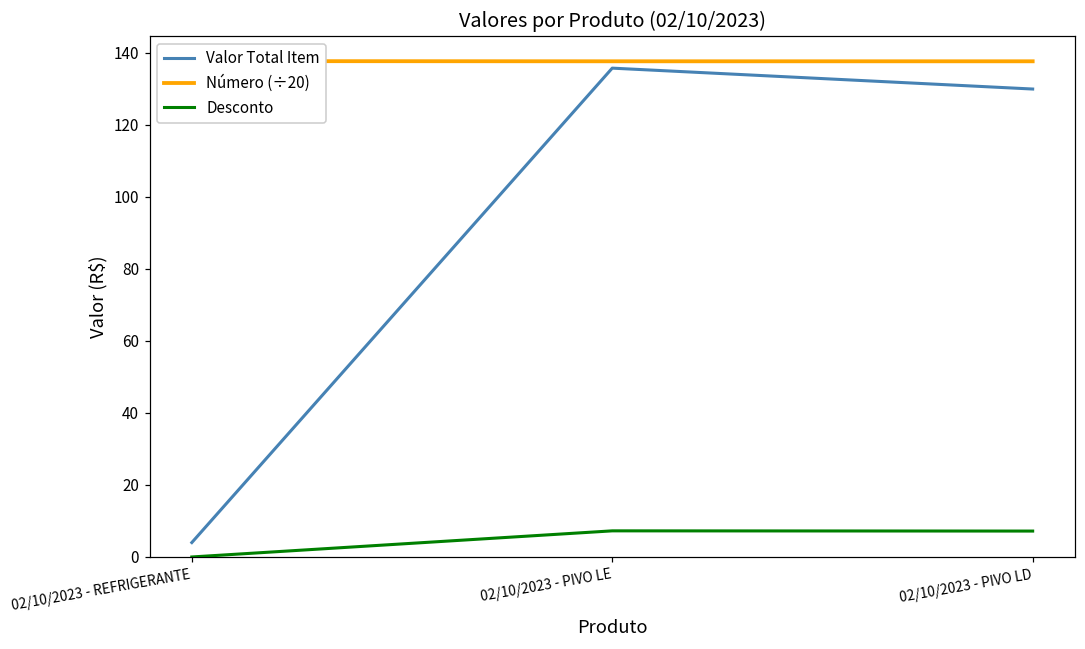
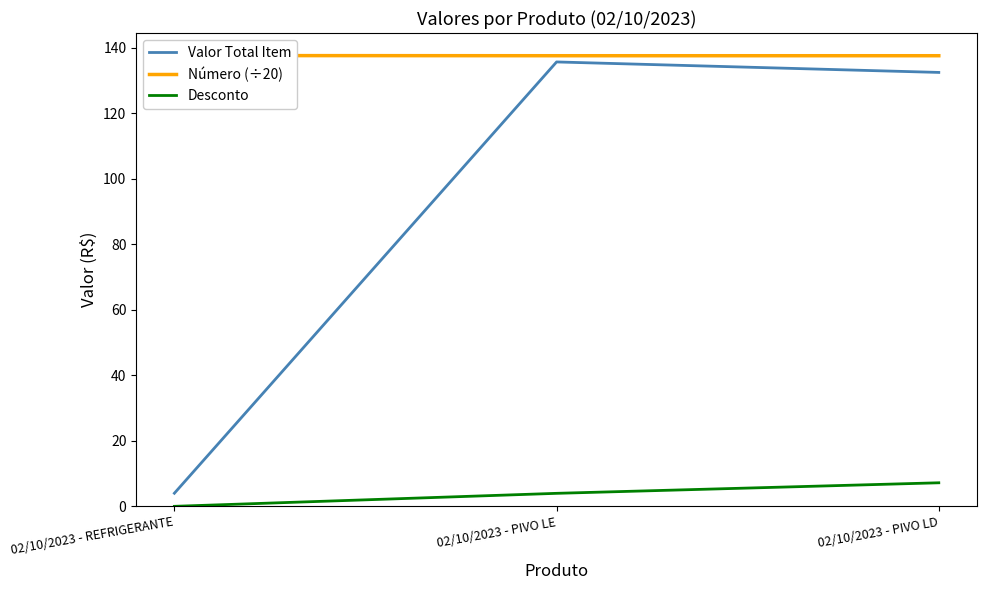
Desconto, 02/10/2023 - PIVO LE: 7 -> 4
Valor Total Item, 02/10/2023 - PIVO LD: 130 -> 133
